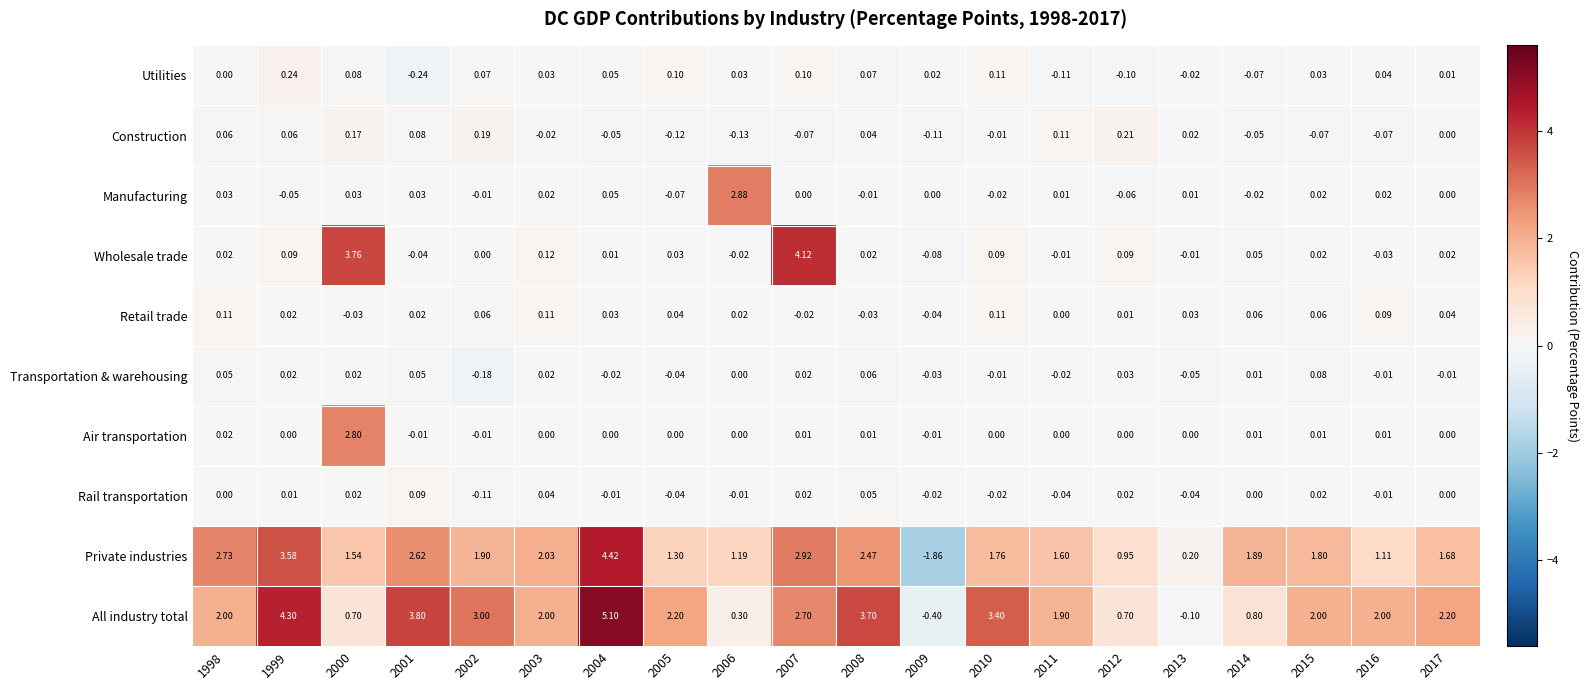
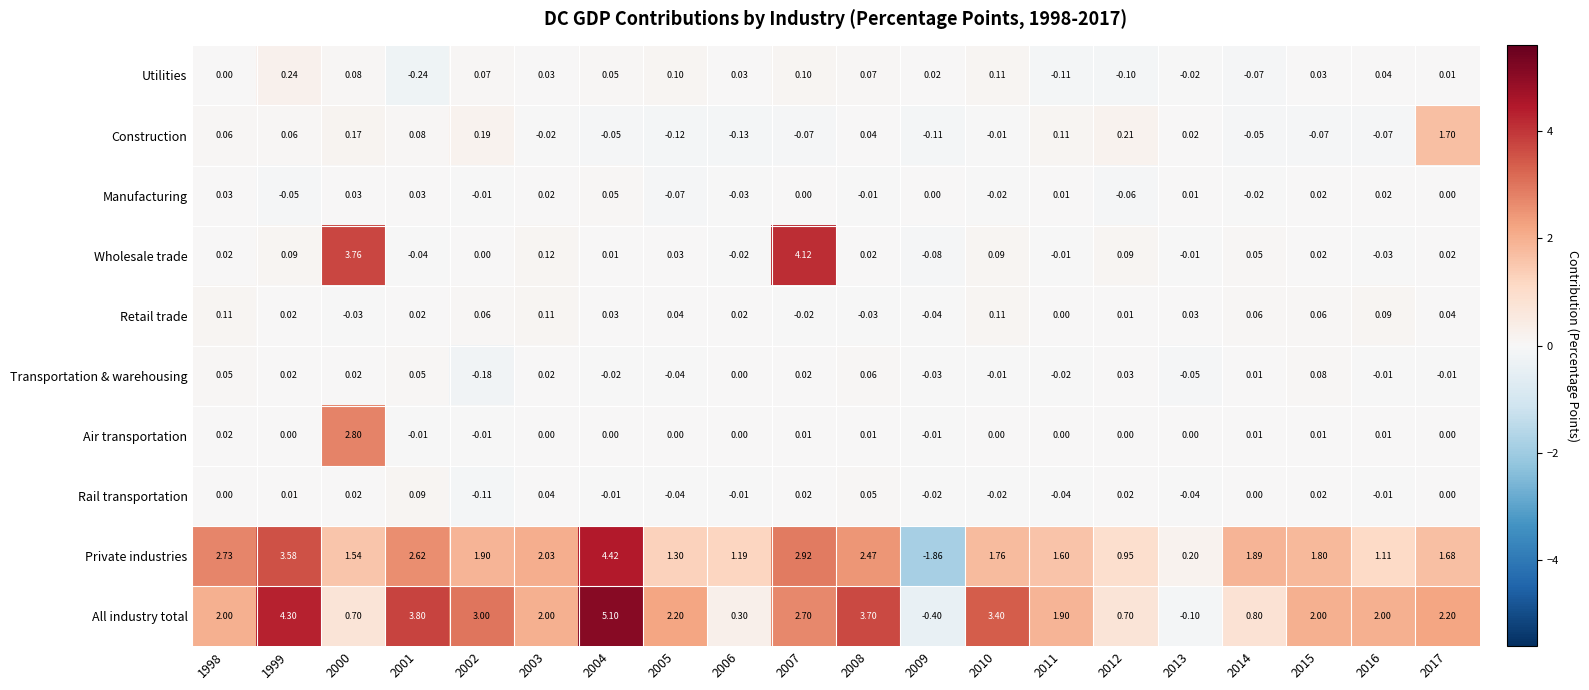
Construction, 2017: 0.00 -> 1.70
Manufacturing, 2006: 2.88 -> -0.03
